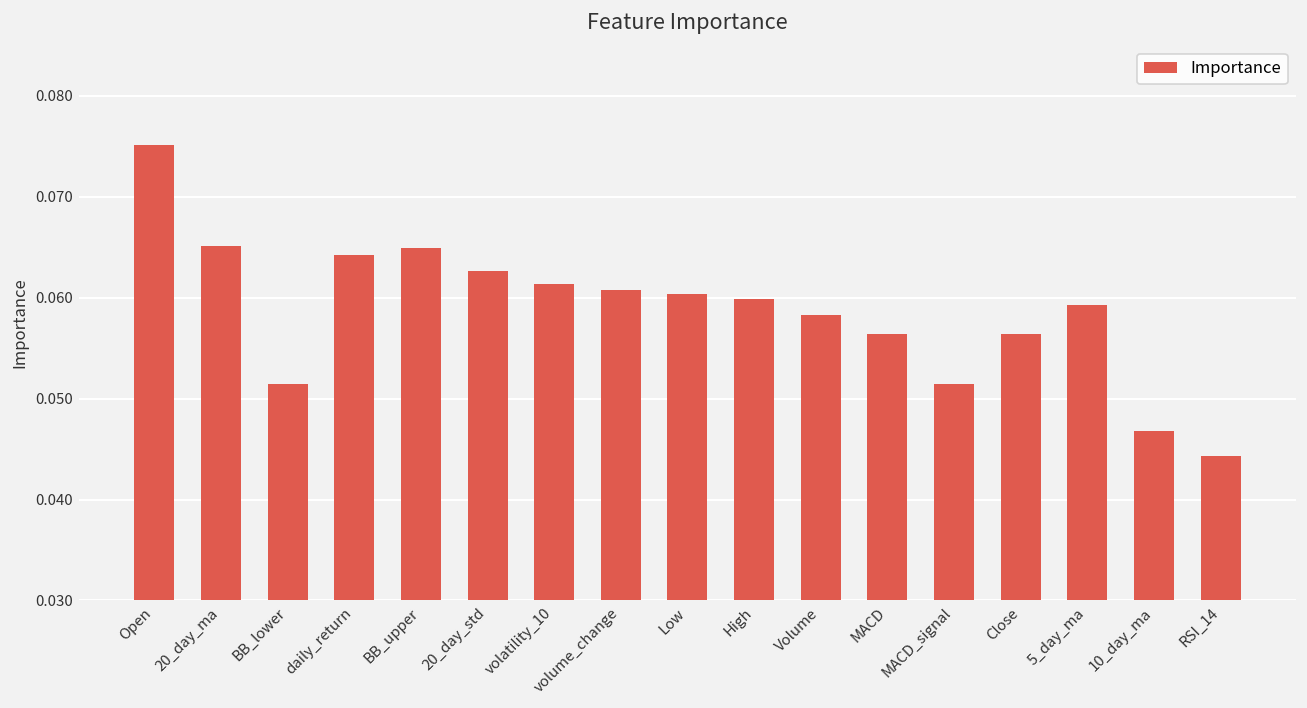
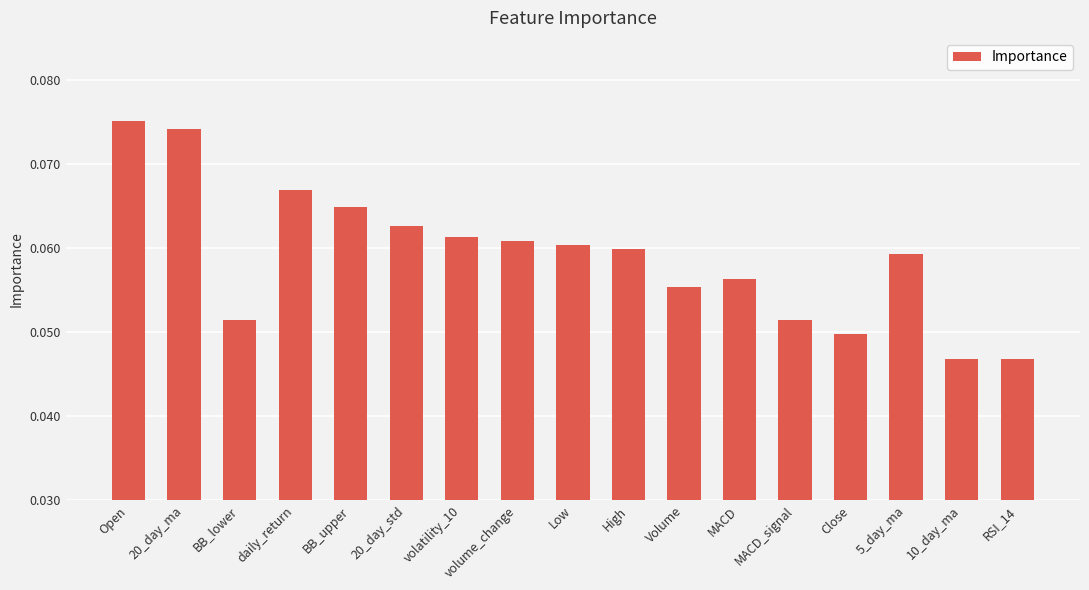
20_day_ma: 0.065 -> 0.074
daily_return: 0.064 -> 0.067
Volume: 0.058 -> 0.055
Close: 0.056 -> 0.050
RSI_14: 0.044 -> 0.047
